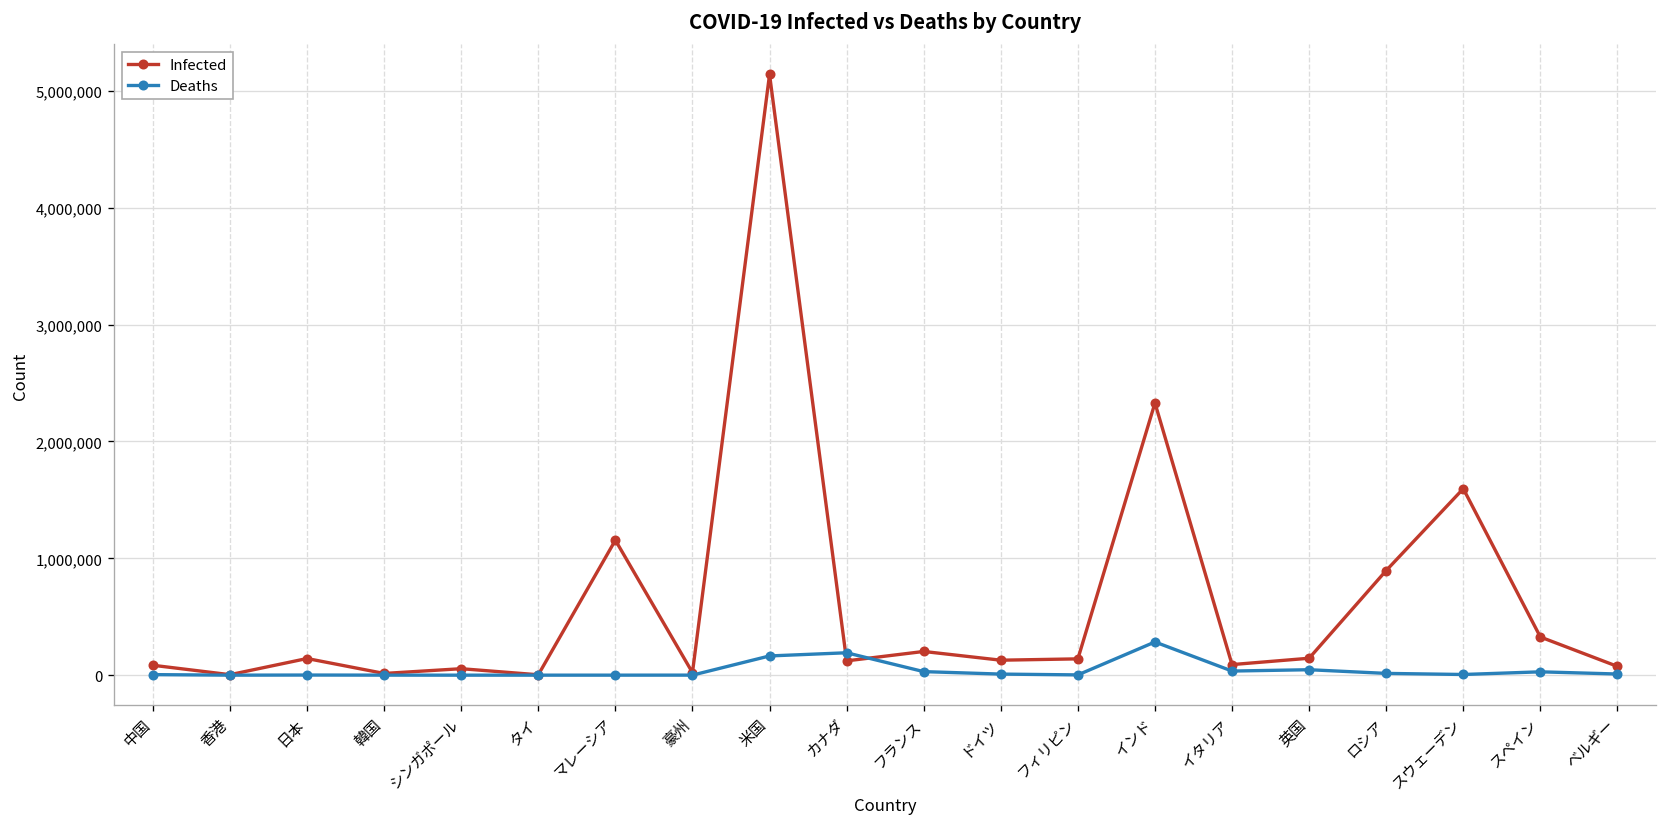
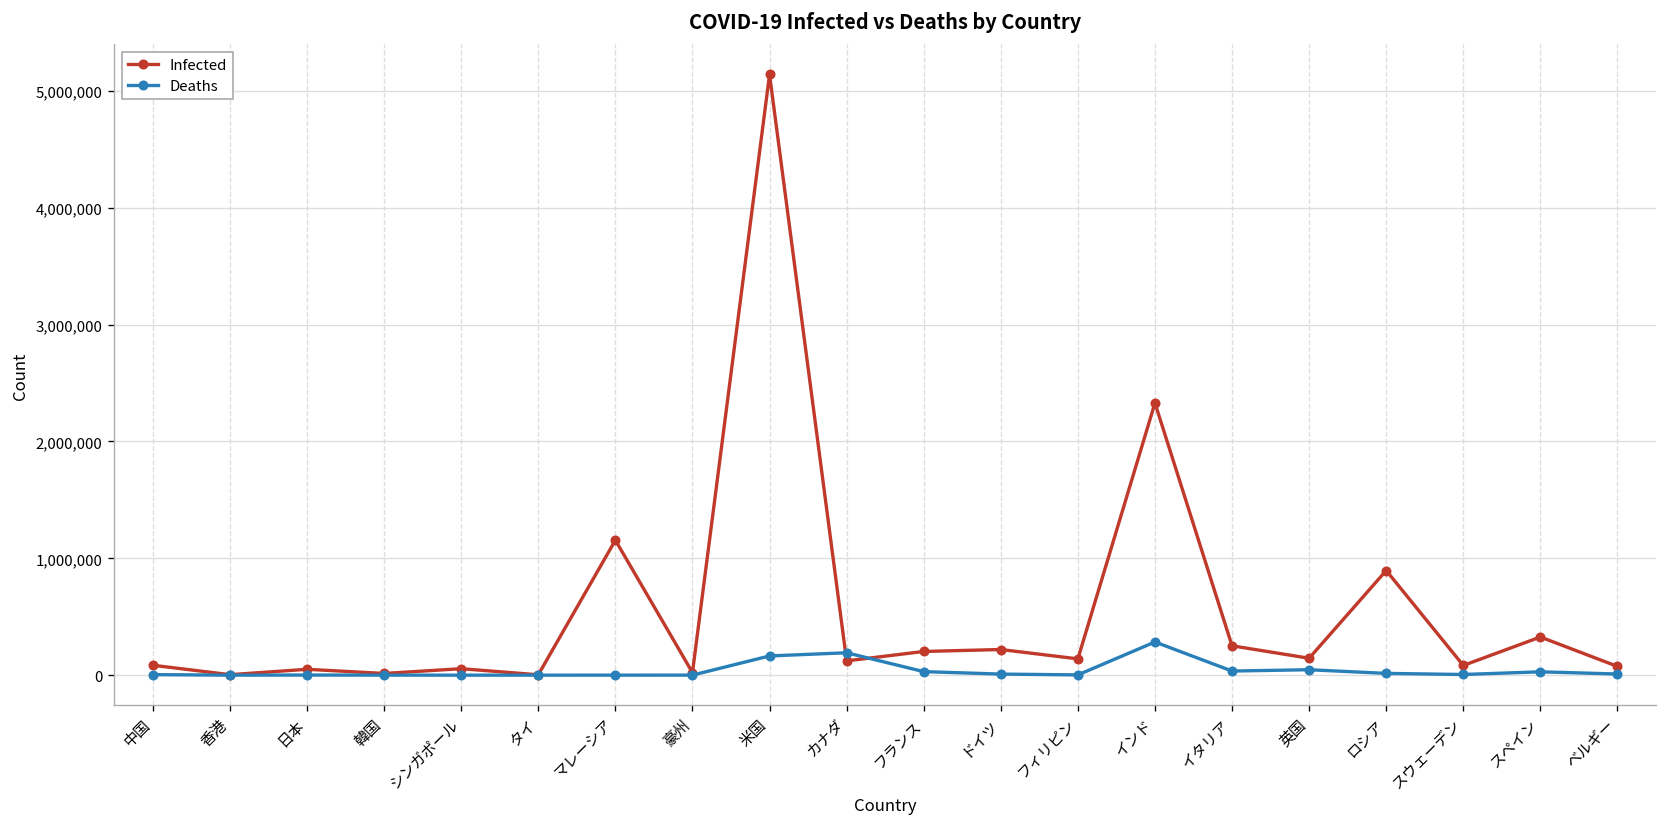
Infected, 日本: 140,000 -> 50,000
Infected, ドイツ: 100,000 -> 200,000
Infected, イタリア: 100,000 -> 300,000
Infected, スウェーデン: 1,600,000 -> 100,000
